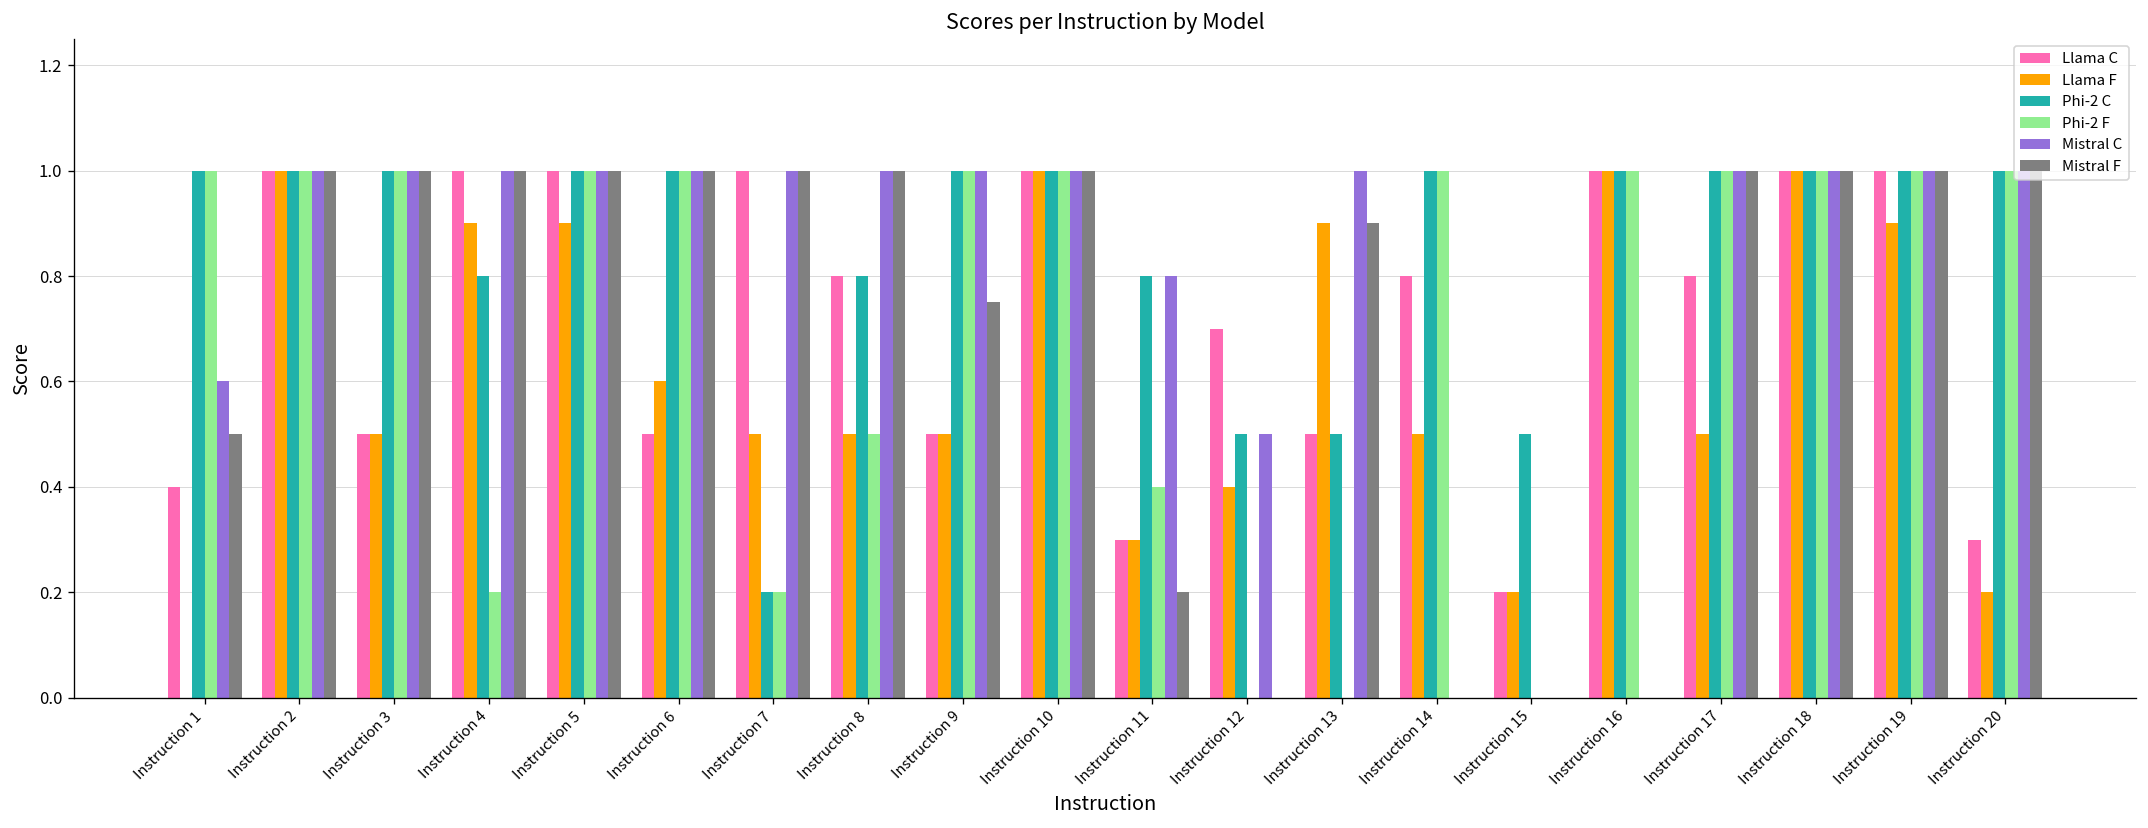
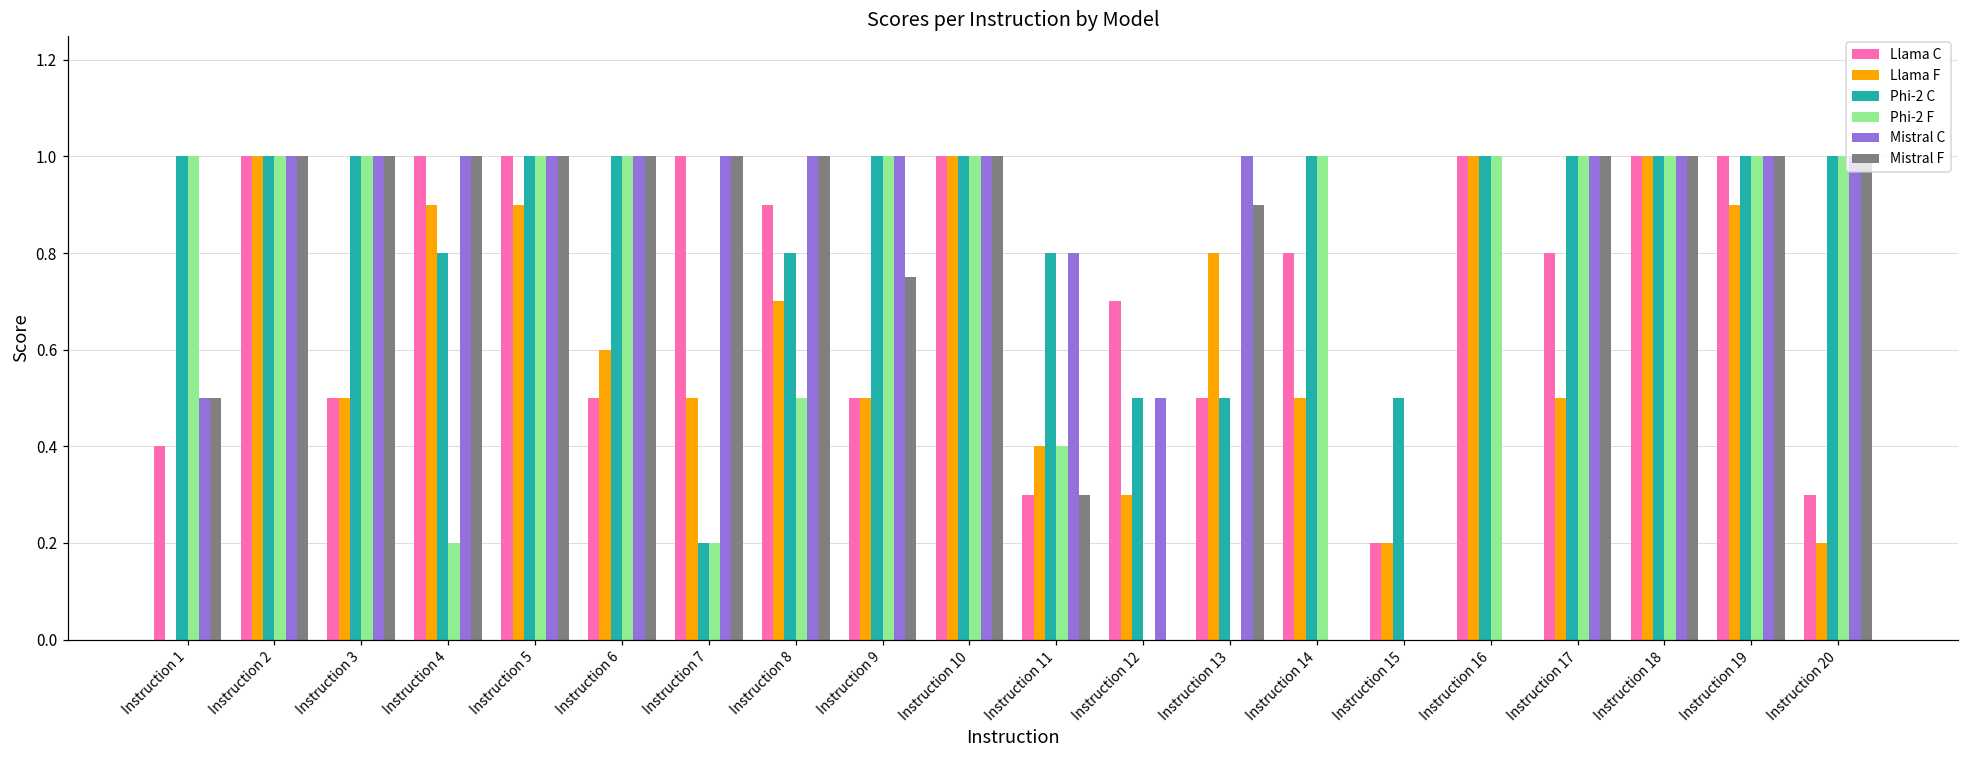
Mistral C, Instruction 1: 0.6 -> 0.5
Llama C, Instruction 8: 0.8 -> 0.9
Llama F, Instruction 8: 0.5 -> 0.7
Llama F, Instruction 11: 0.3 -> 0.4
Mistral F, Instruction 11: 0.2 -> 0.3
Llama F, Instruction 12: 0.4 -> 0.3
Llama F, Instruction 13: 0.9 -> 0.8
